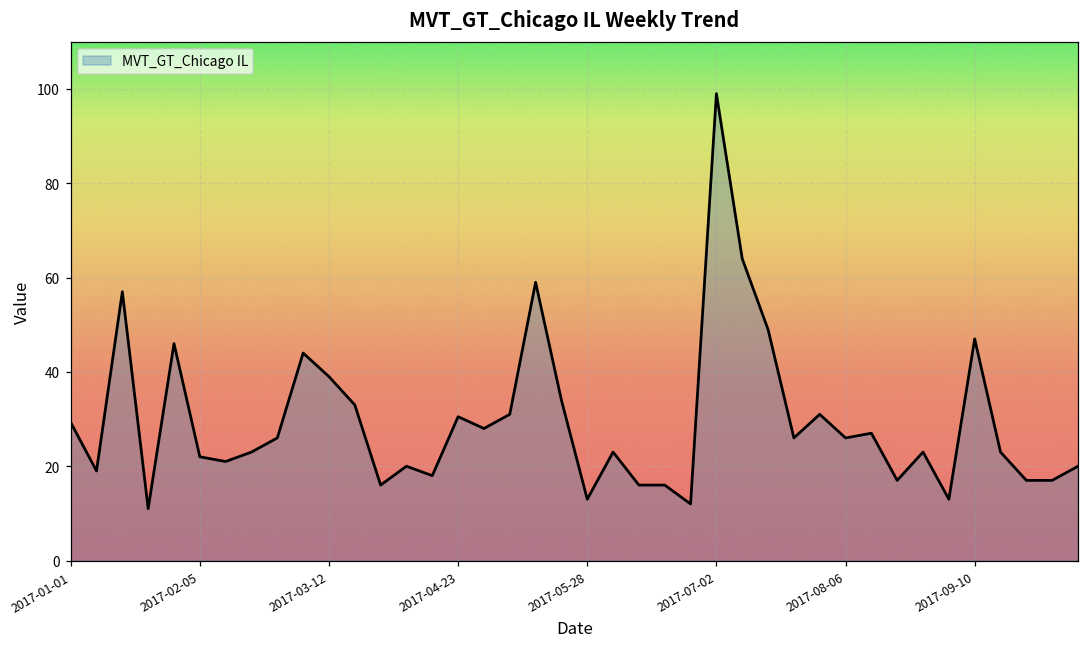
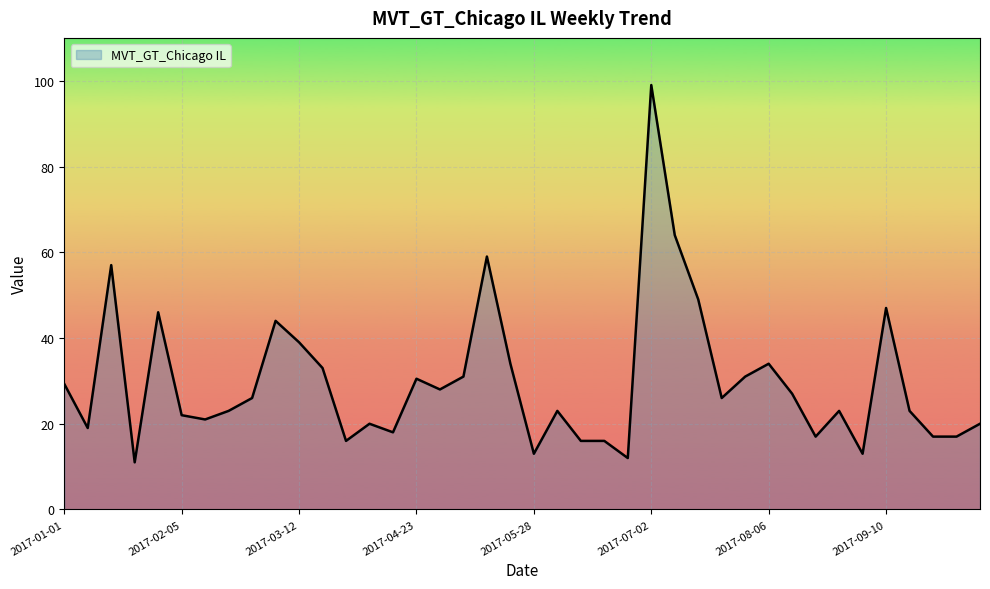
2017-08-06: 26 -> 34
